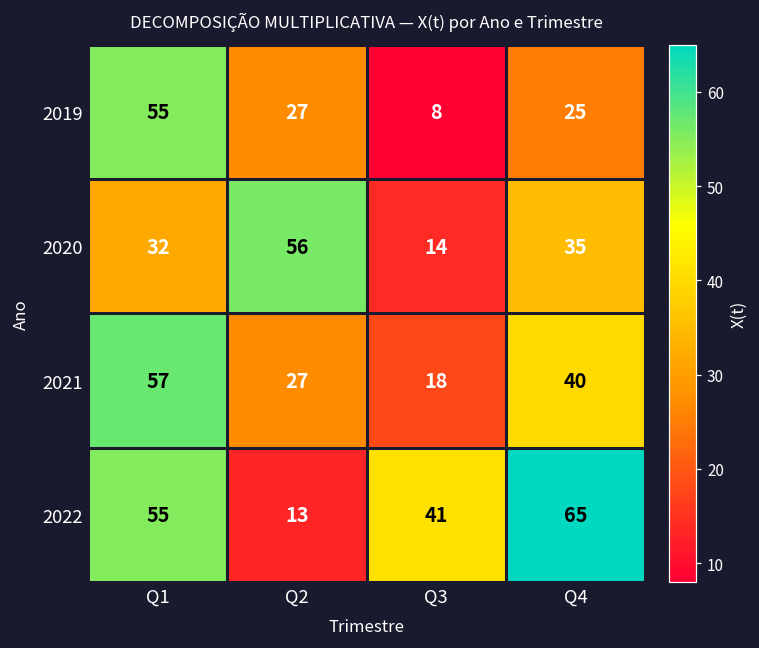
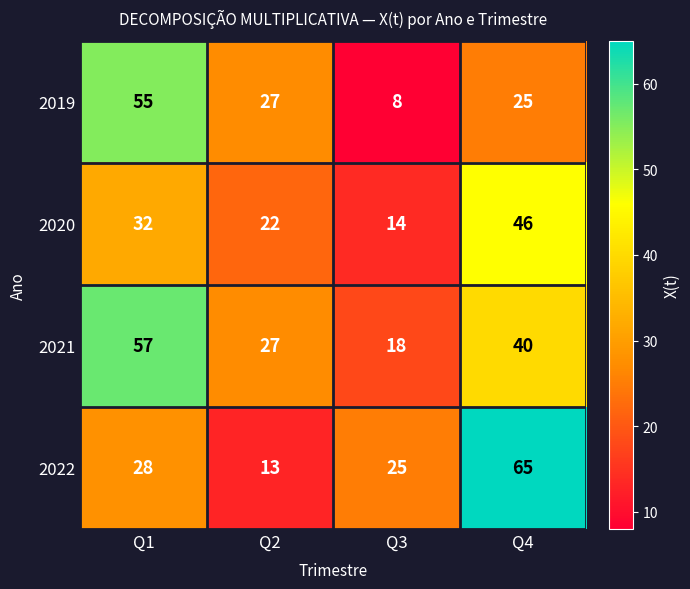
2020, Q2: 56 -> 22
2020, Q4: 35 -> 46
2022, Q1: 55 -> 28
2022, Q3: 41 -> 25
